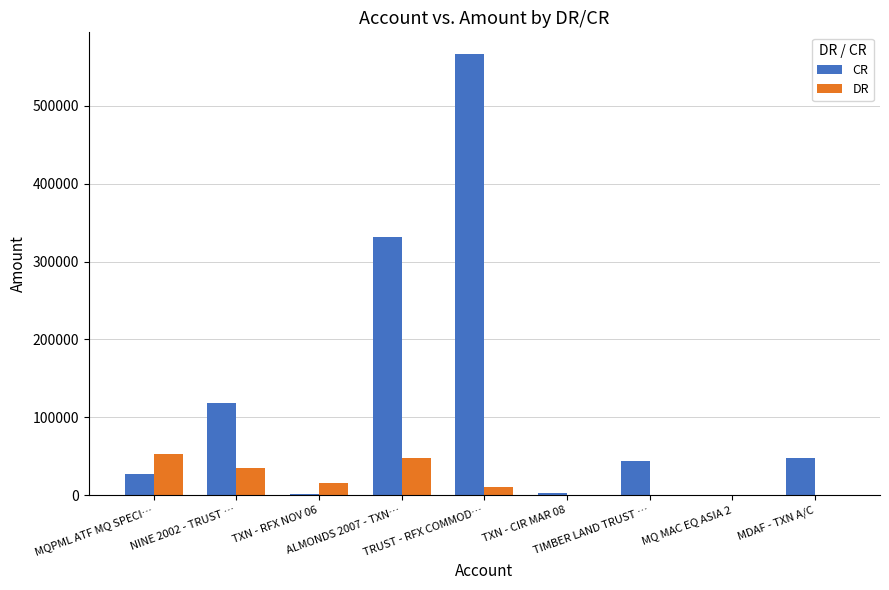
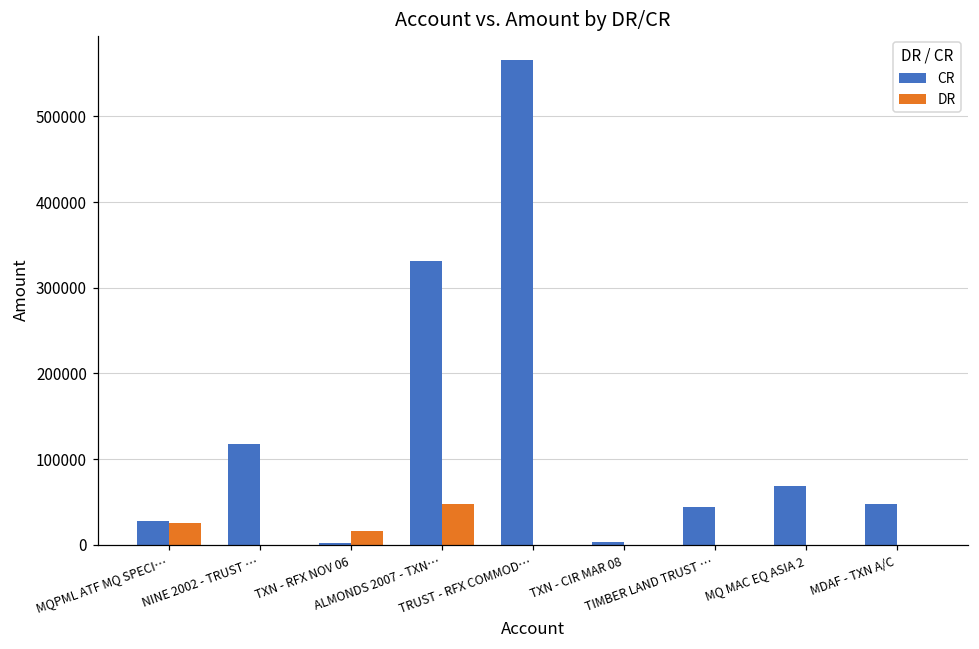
DR, MQPML ATF MQ SPECI…: 50000 -> 30000
DR, NINE 2002 - TRUST …: 30000 -> 0
DR, TRUST - RFX COMMOD…: 10000 -> 0
CR, MQ MAC EQ ASIA 2: 0 -> 70000
